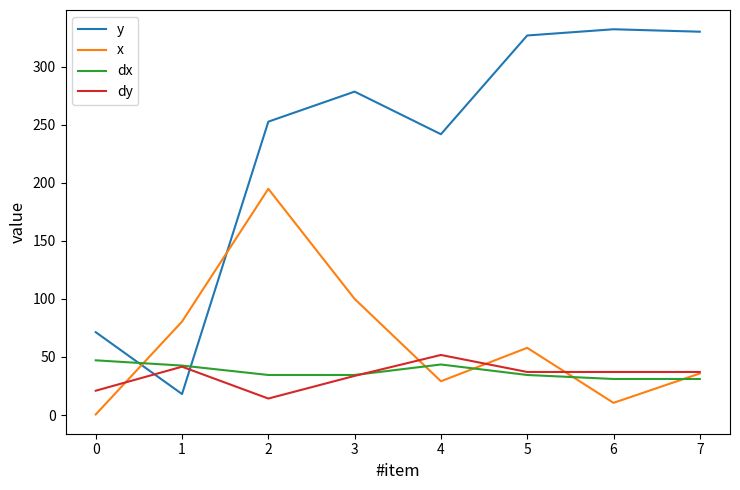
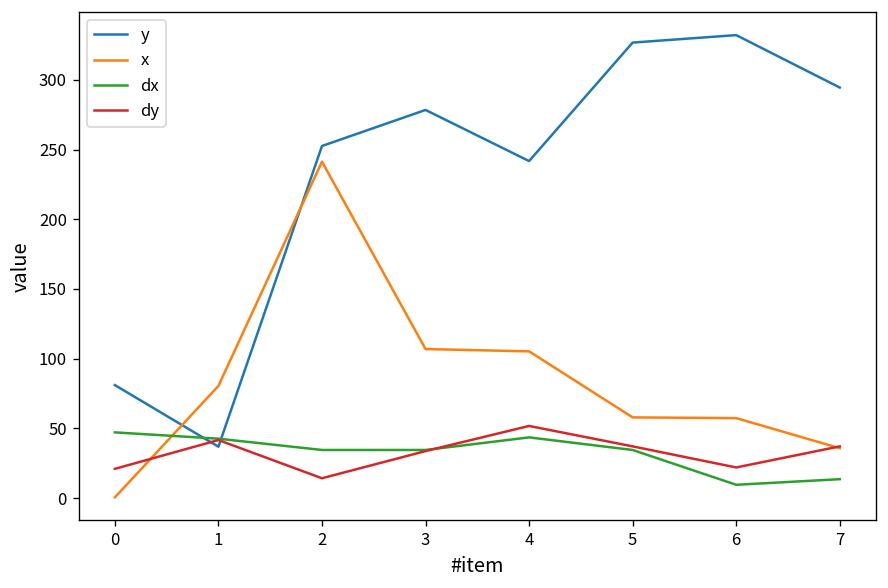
y, 0: 71 -> 81
y, 1: 18 -> 37
x, 2: 195 -> 241
x, 3: 100 -> 107
x, 4: 29 -> 105
x, 6: 11 -> 57
dx, 6: 31 -> 10
dy, 6: 37 -> 22
y, 7: 330 -> 295
dx, 7: 31 -> 14
